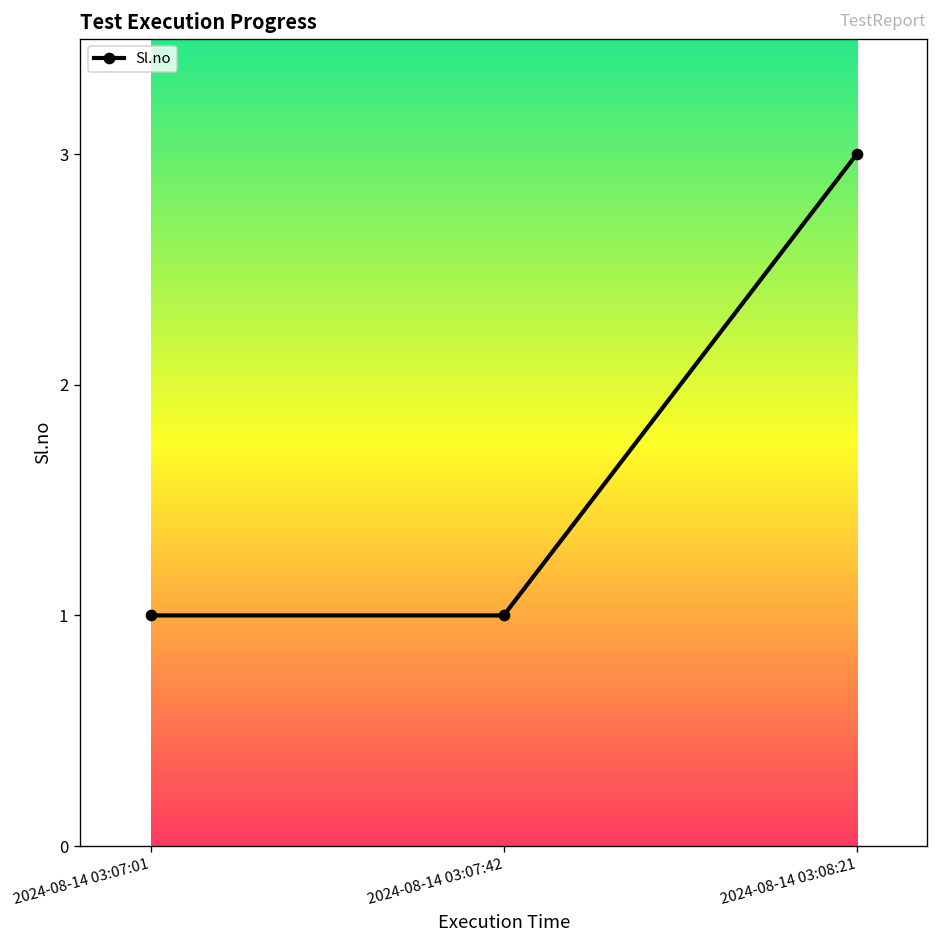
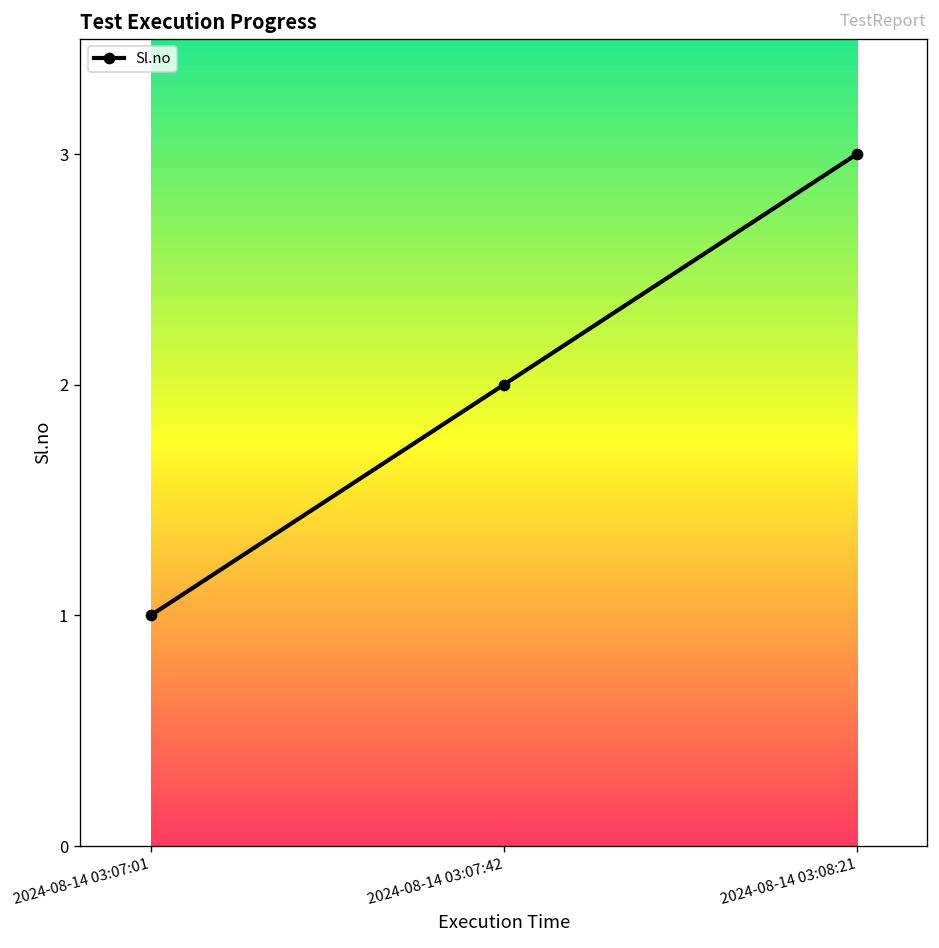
2024-08-14 03:07:42: 1 -> 2
